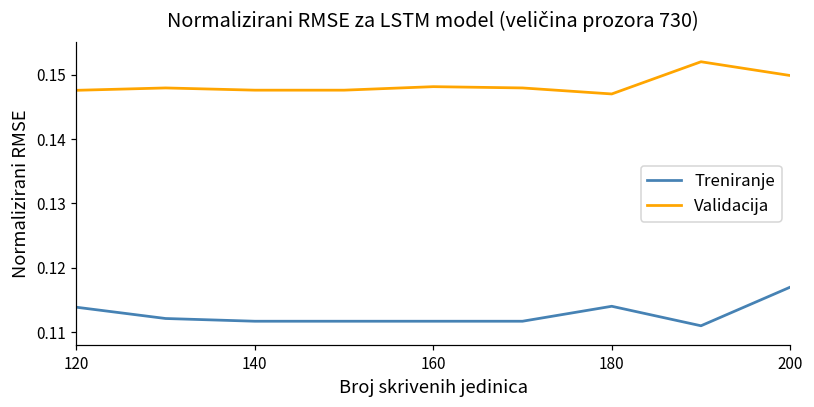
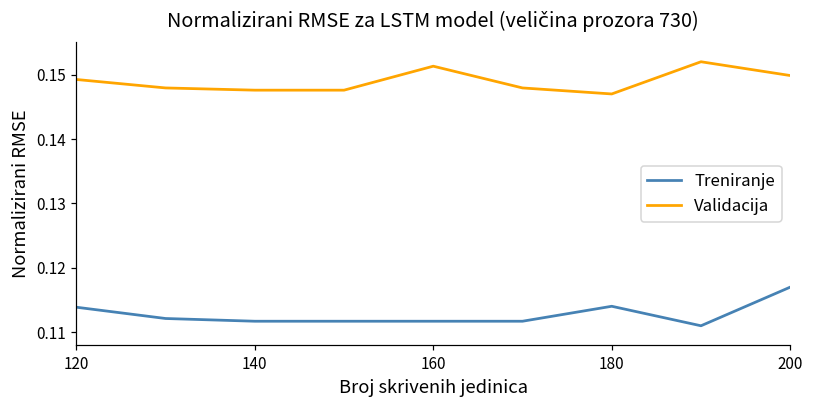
Validacija, 120: 0.148 -> 0.149
Validacija, 160: 0.148 -> 0.151
